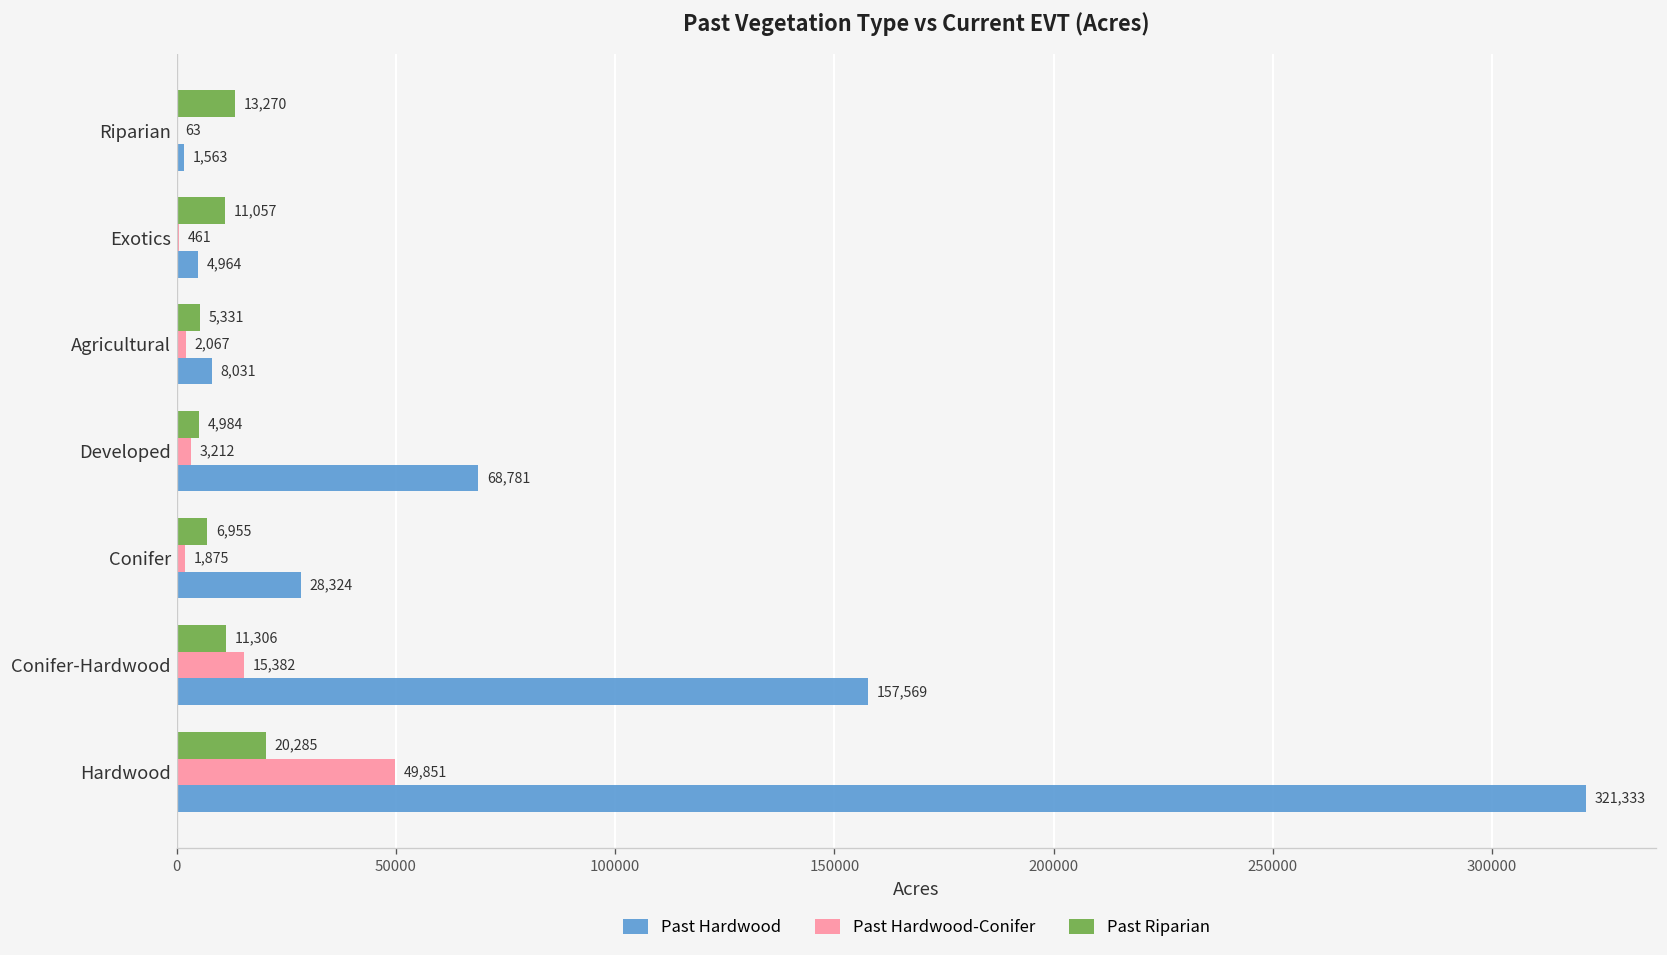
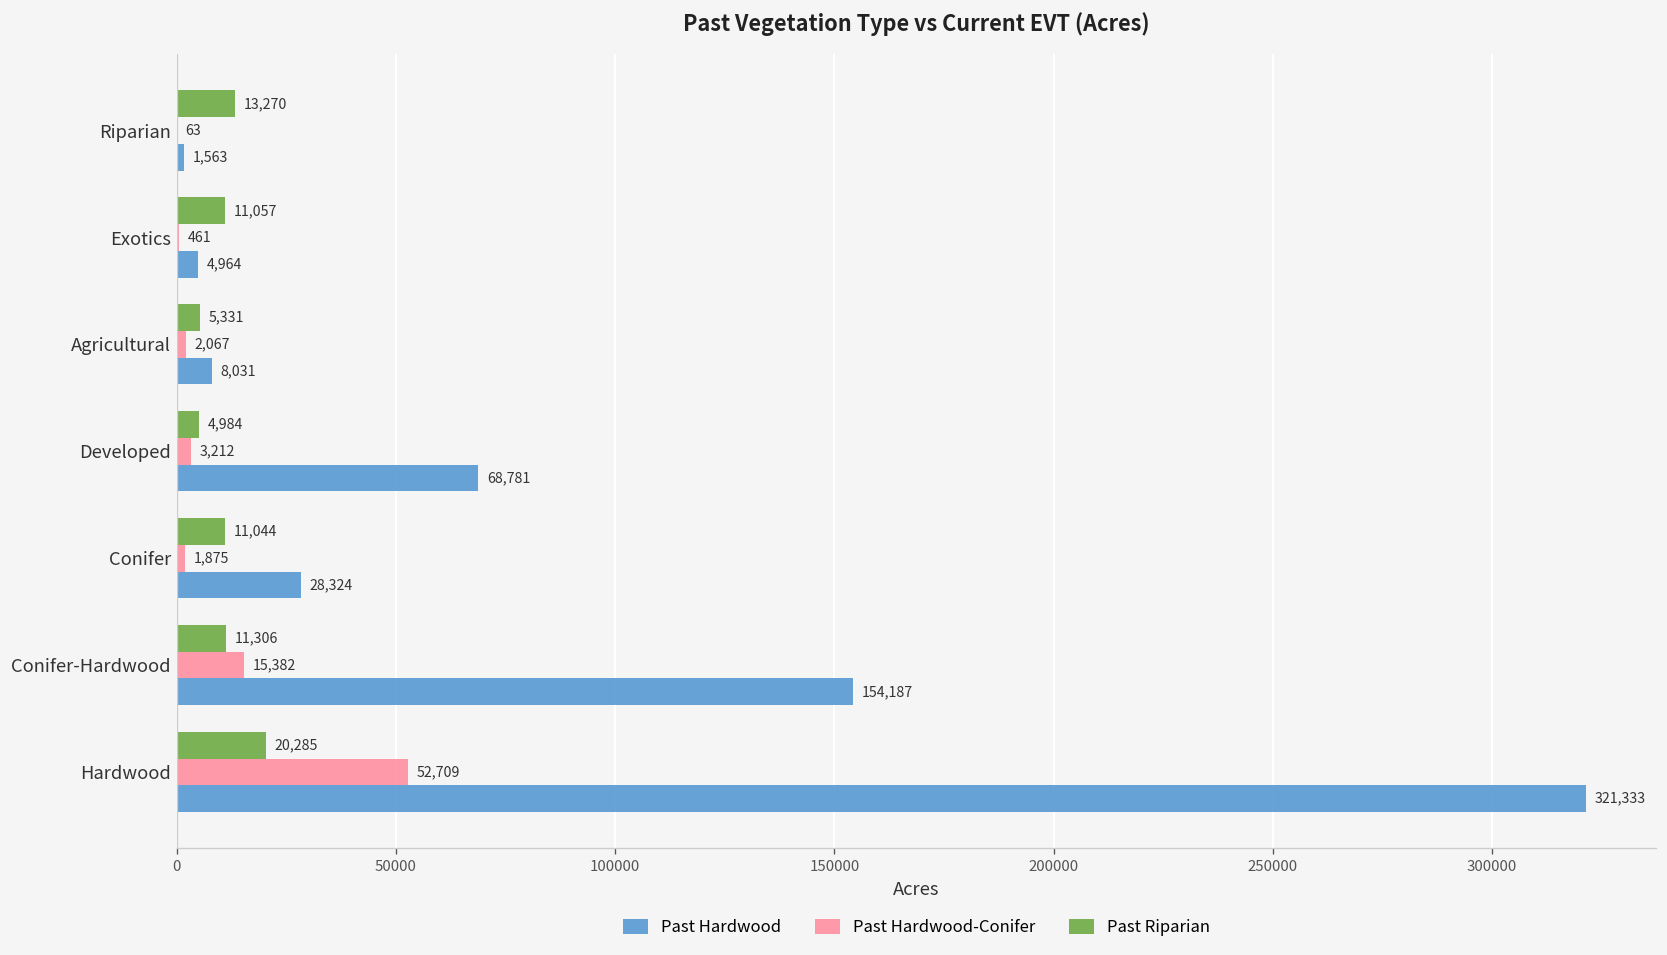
Past Riparian, Conifer: 6,955 -> 11,044
Past Hardwood, Conifer-Hardwood: 157,569 -> 154,187
Past Hardwood-Conifer, Hardwood: 49,851 -> 52,709
